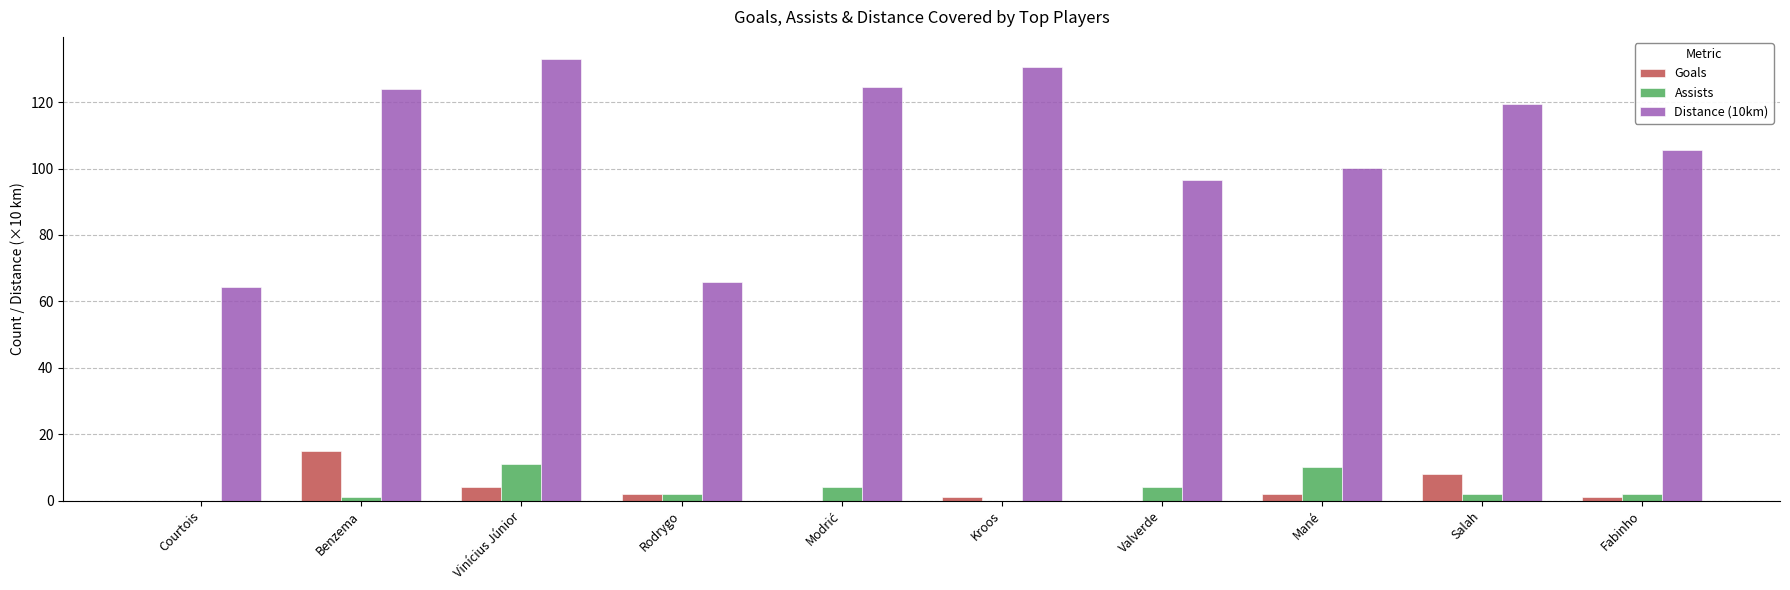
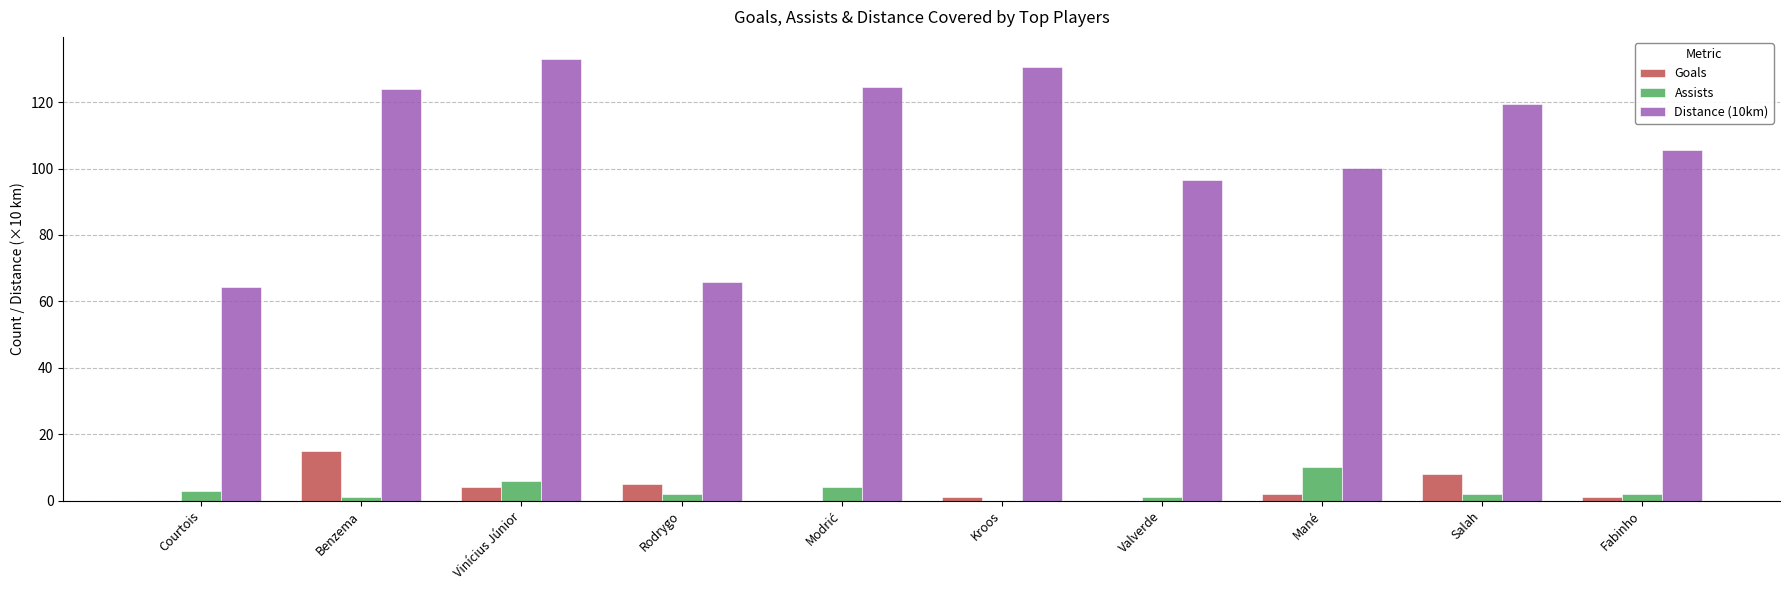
Assists, Courtois: 0 -> 3
Assists, Vinícius Júnior: 11 -> 6
Goals, Rodrygo: 2 -> 5
Assists, Valverde: 4 -> 1
